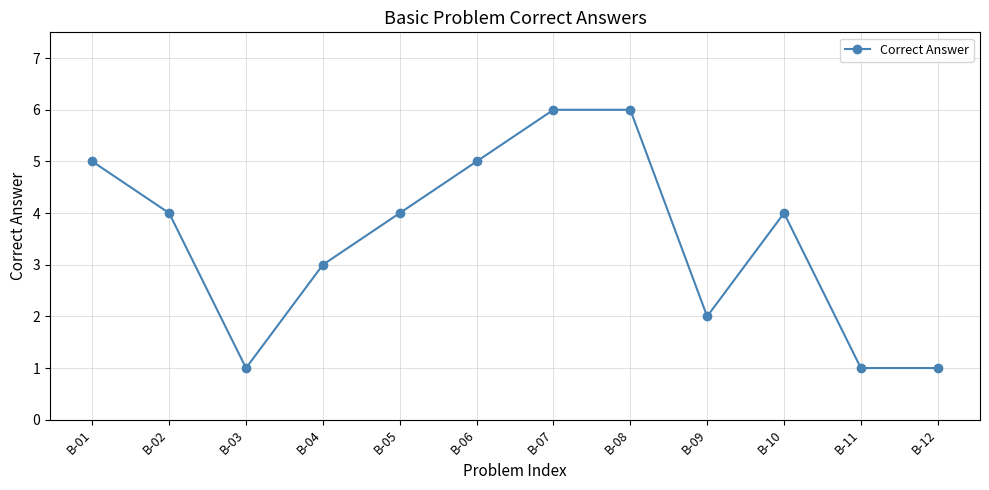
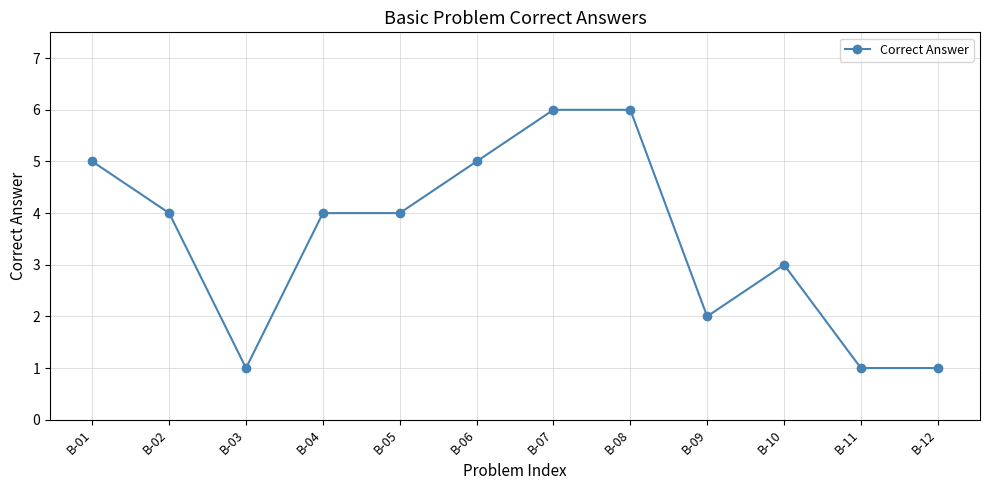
B-04: 3 -> 4
B-10: 4 -> 3
